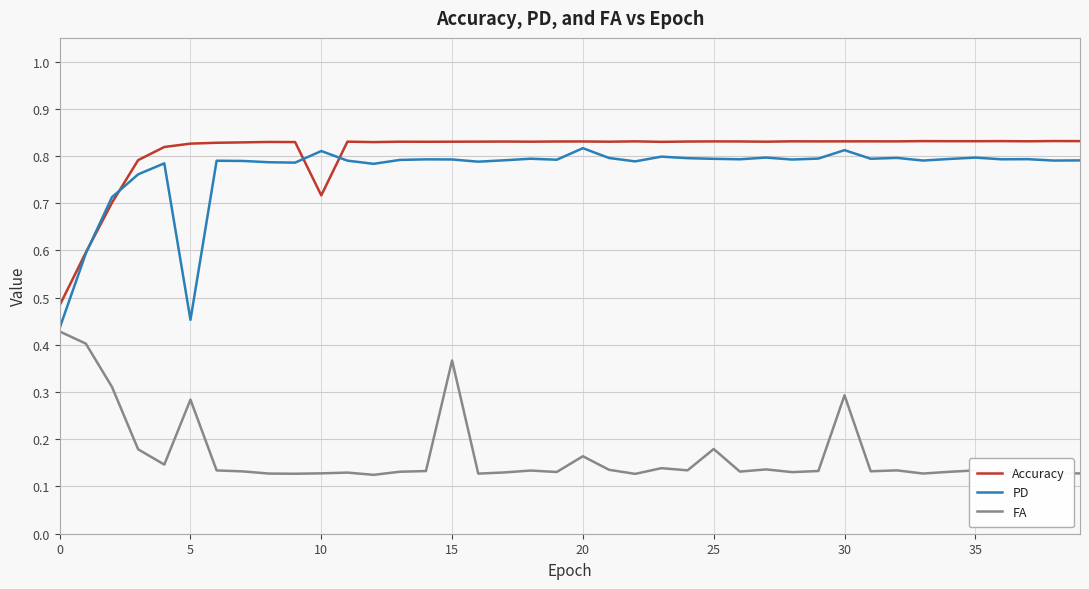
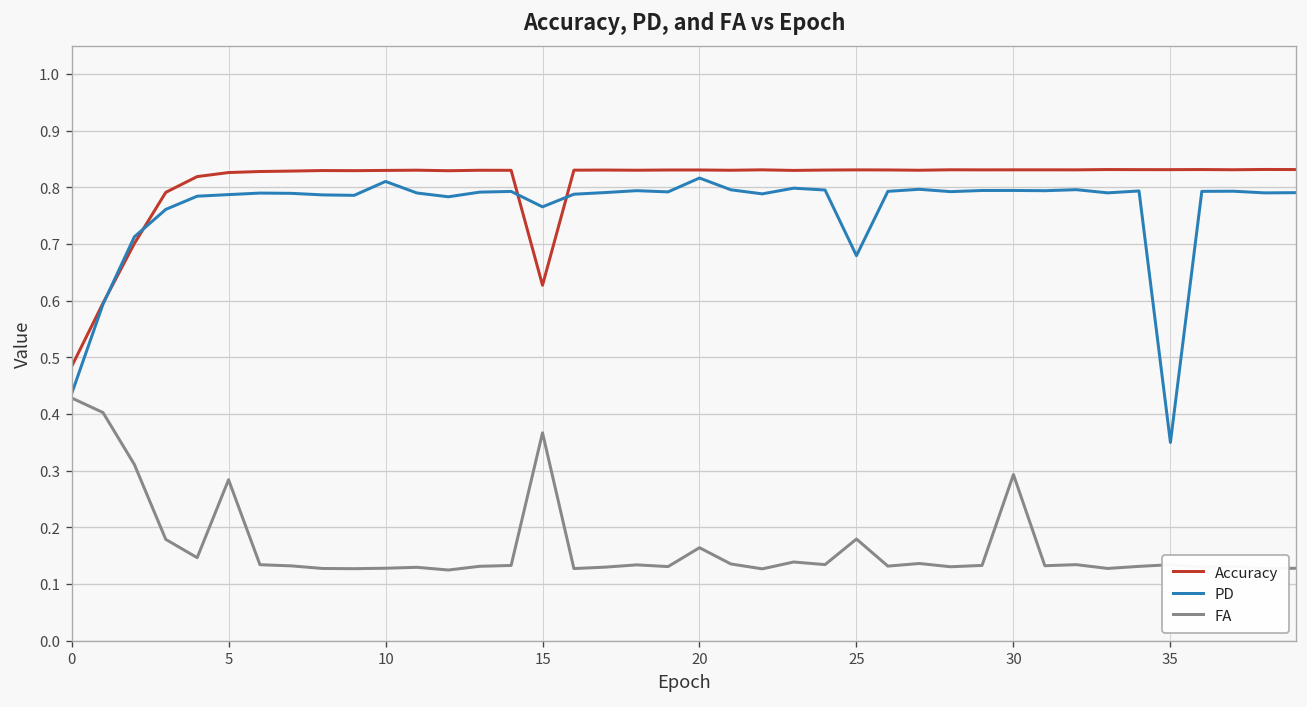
PD, 5: 0.45 -> 0.79
Accuracy, 10: 0.72 -> 0.83
Accuracy, 15: 0.83 -> 0.63
PD, 15: 0.79 -> 0.77
PD, 25: 0.79 -> 0.68
PD, 30: 0.81 -> 0.79
PD, 35: 0.80 -> 0.35
